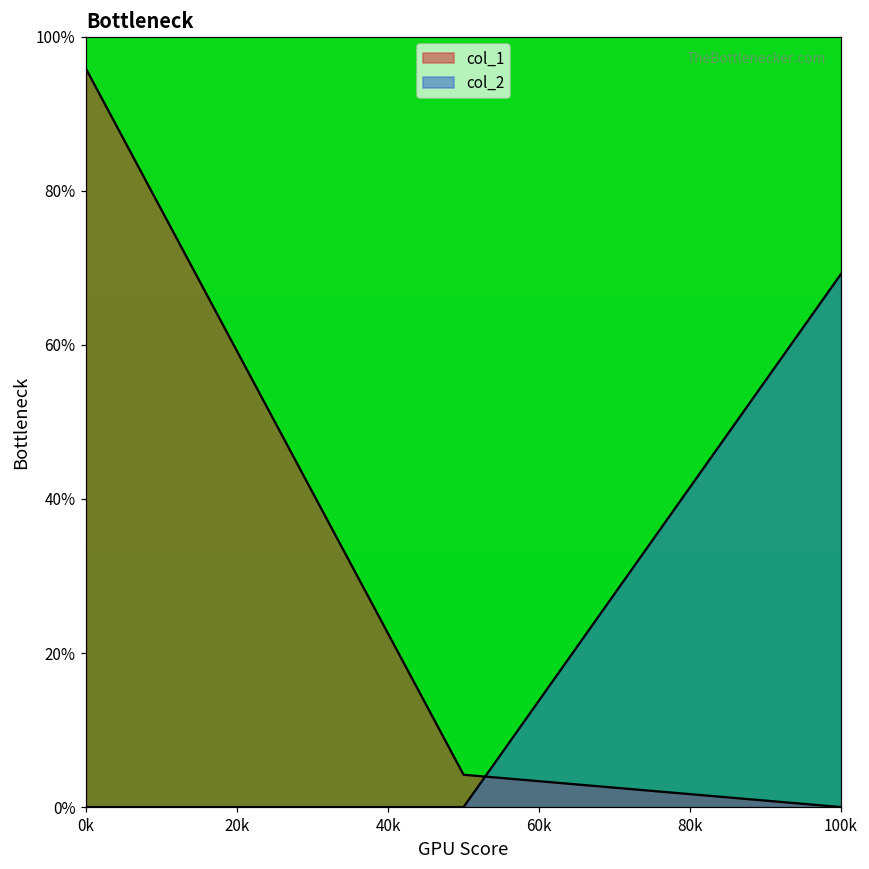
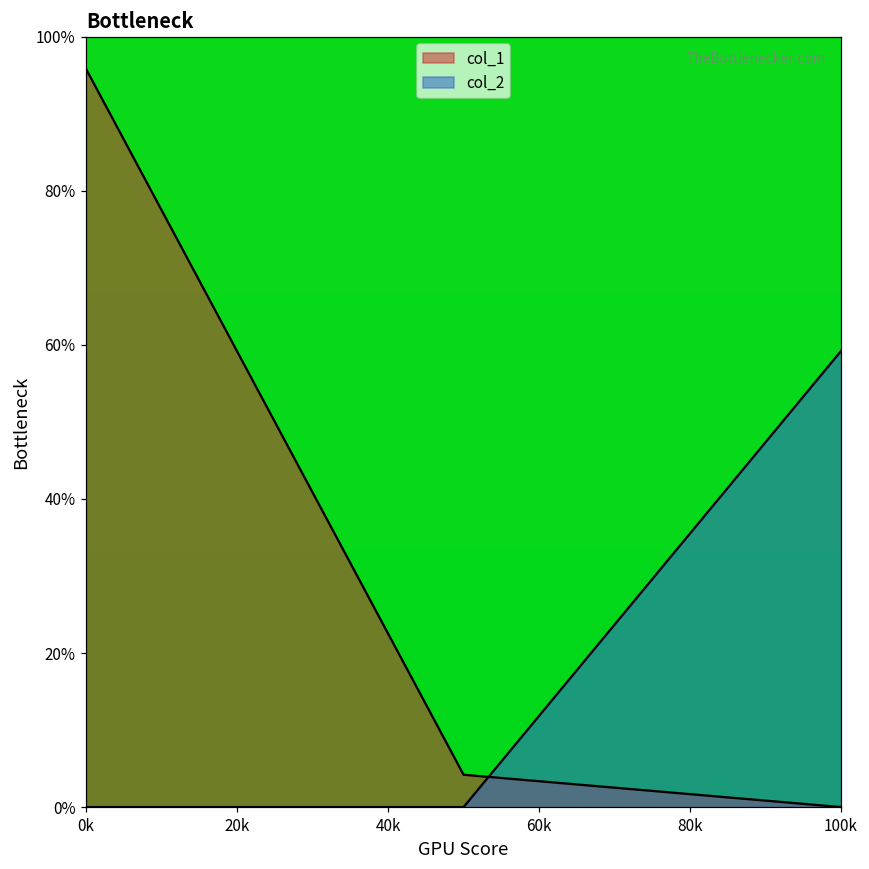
col_2, 100k: 69% -> 59%
